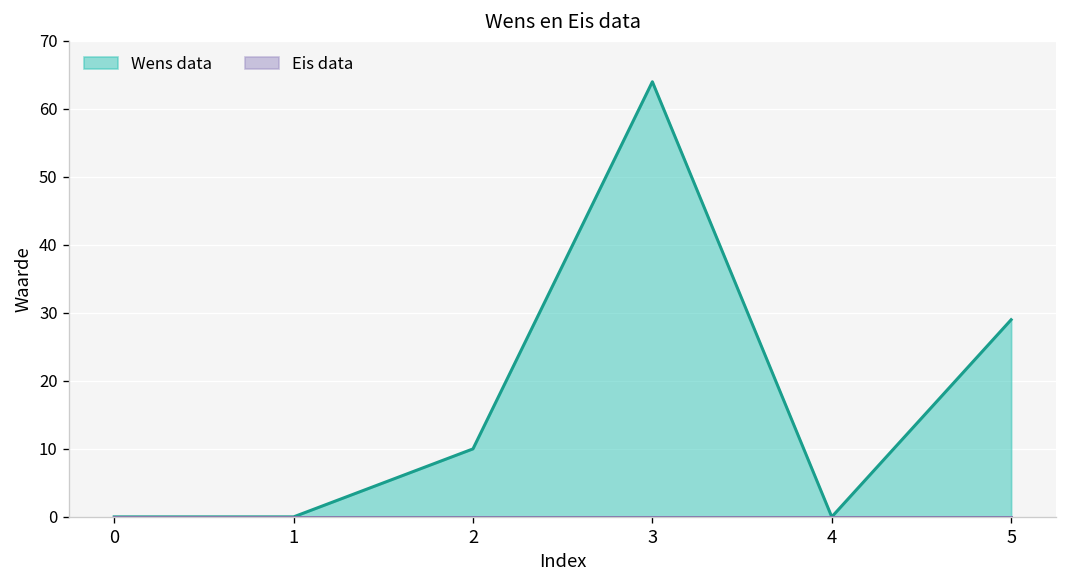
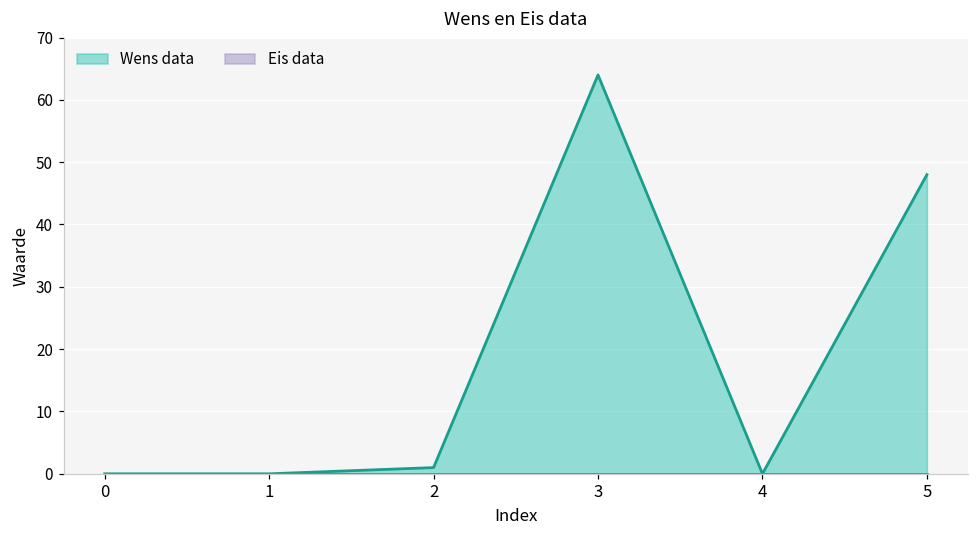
Wens data, 2: 10 -> 1
Wens data, 5: 29 -> 48
